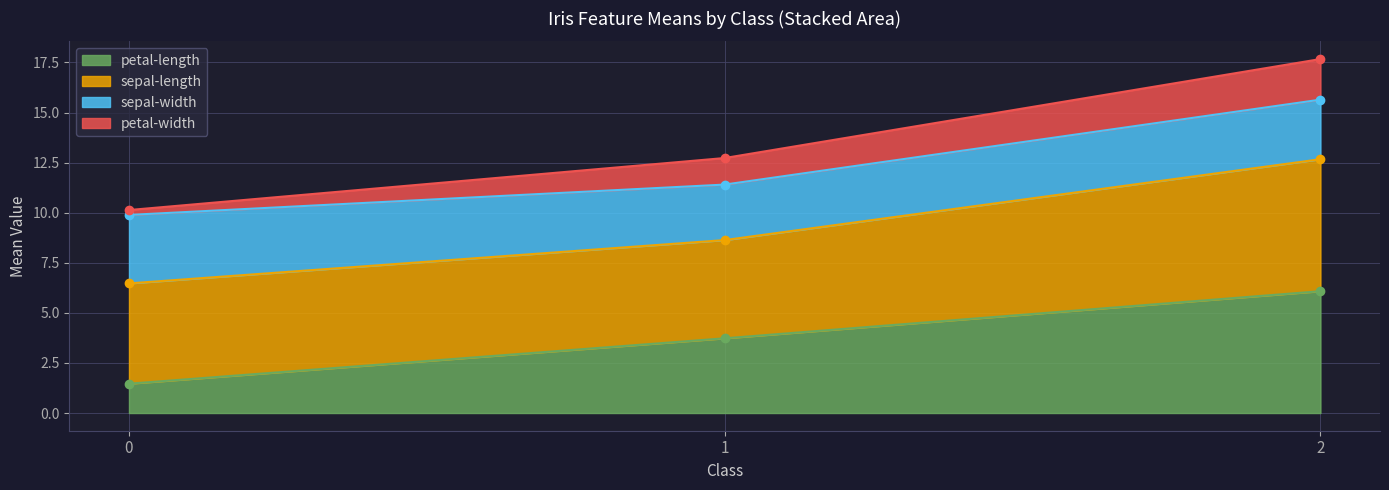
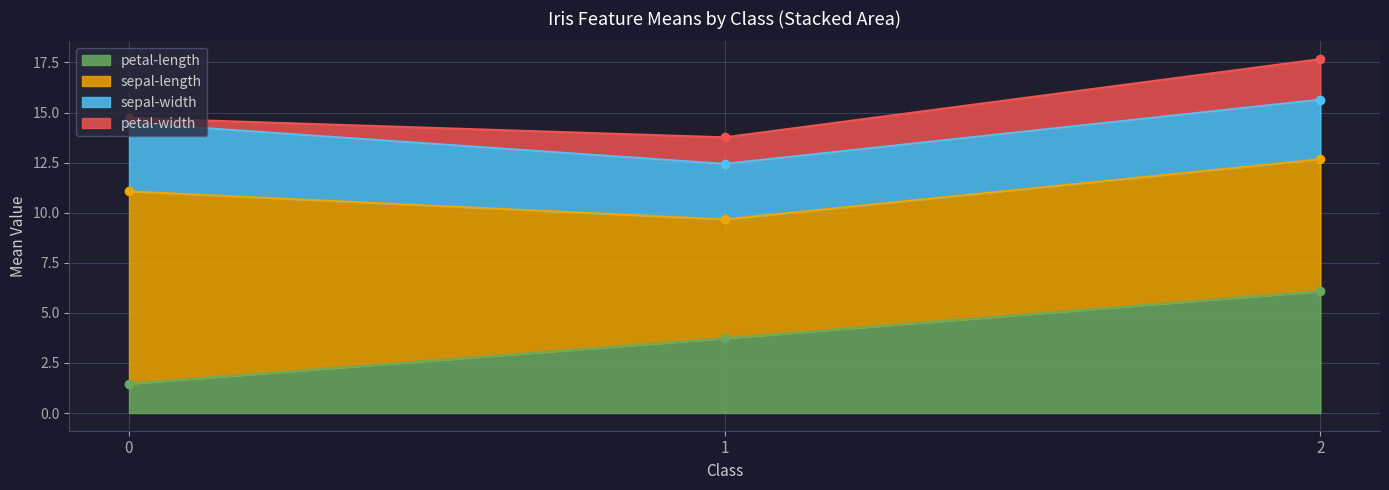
sepal-length, 0: 5.0 -> 9.6
sepal-length, 1: 4.9 -> 5.9
